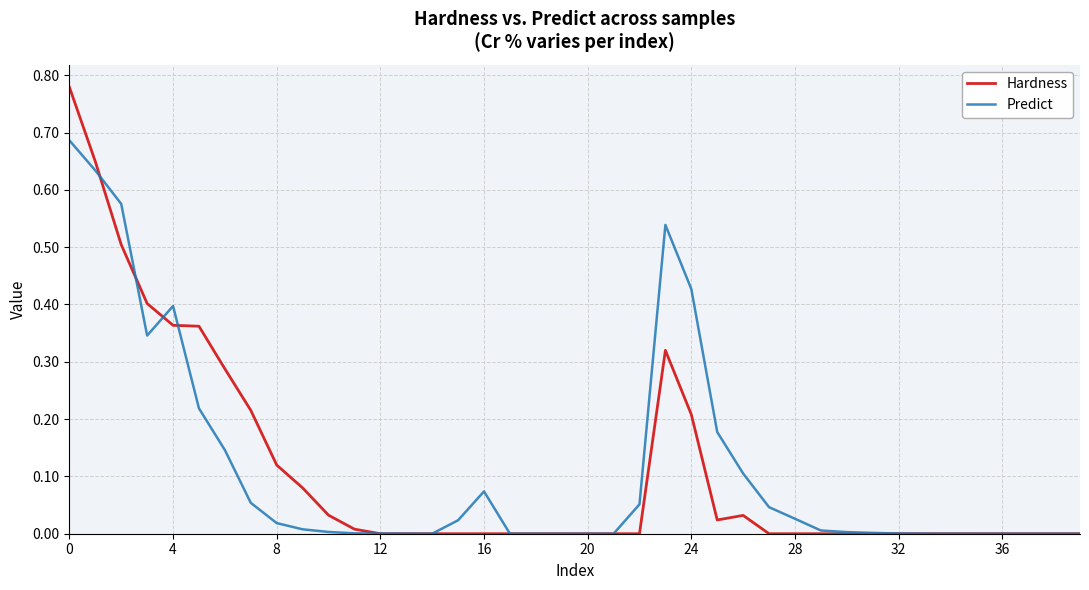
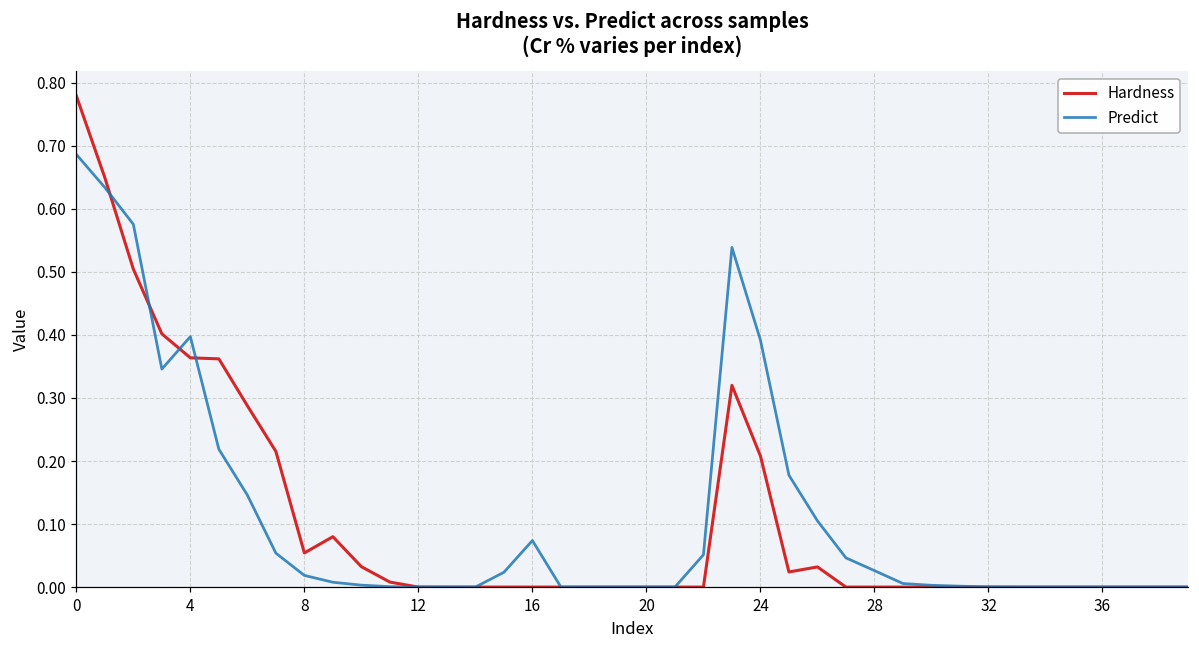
Hardness, 8: 0.12 -> 0.05
Predict, 24: 0.43 -> 0.39
